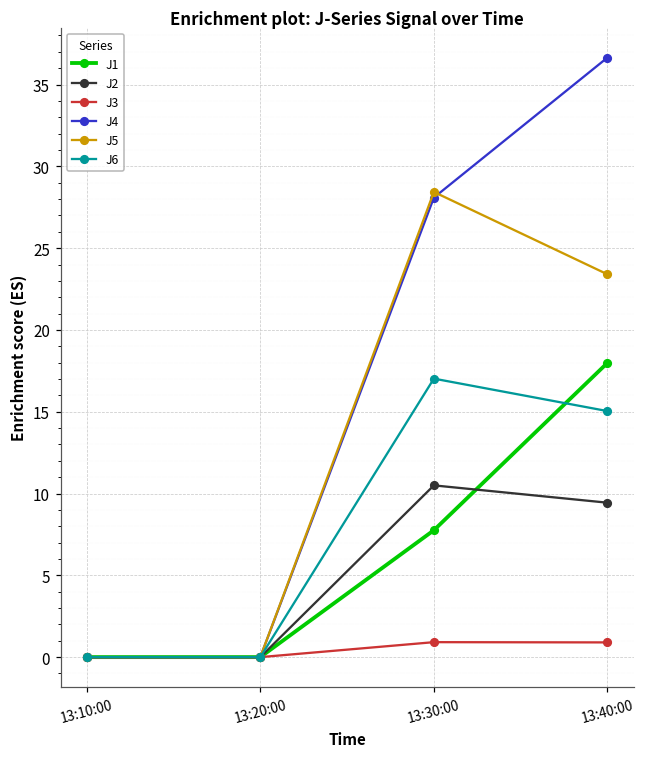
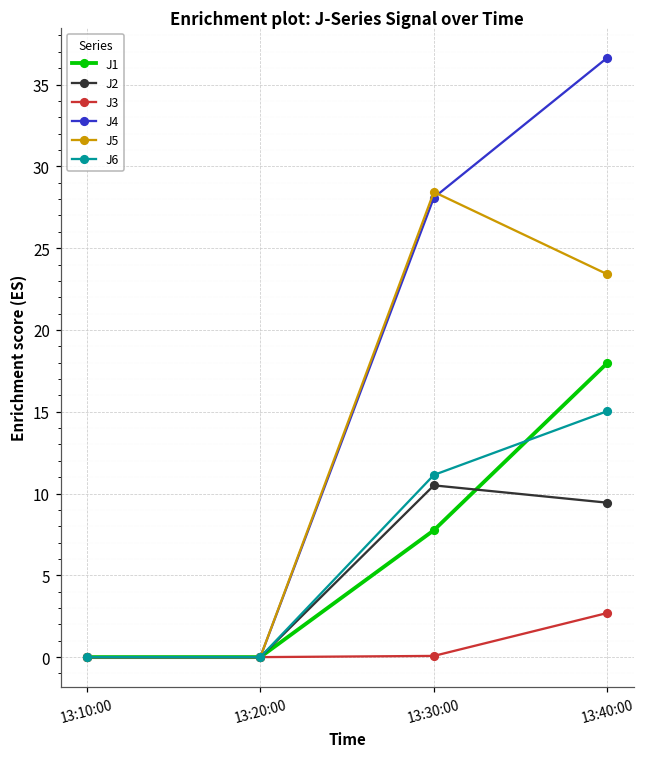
J3, 13:30:00: 0.9 -> 0.1
J6, 13:30:00: 17.0 -> 11.1
J3, 13:40:00: 0.9 -> 2.7
